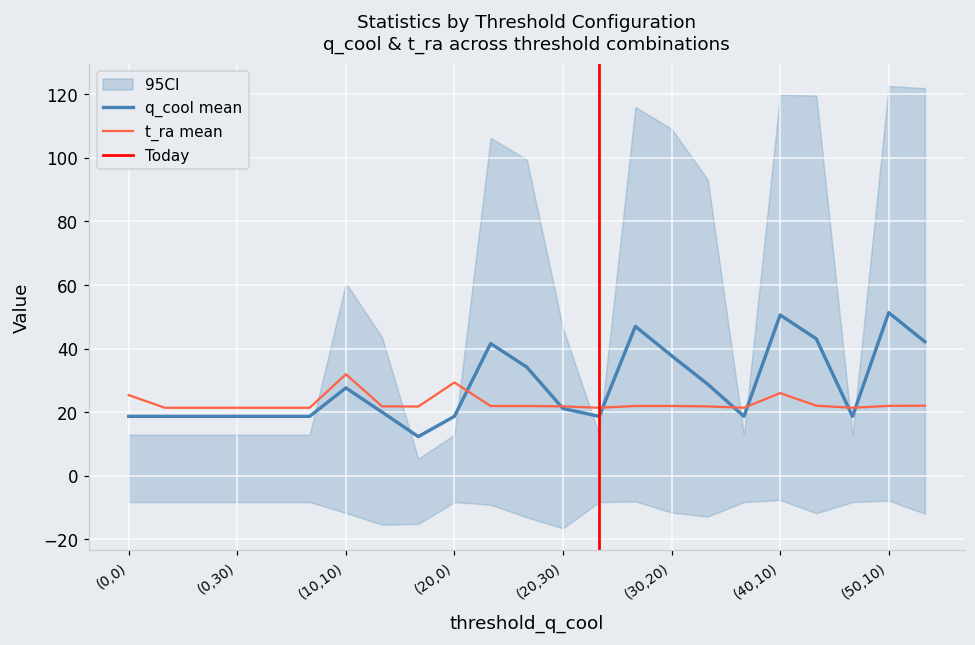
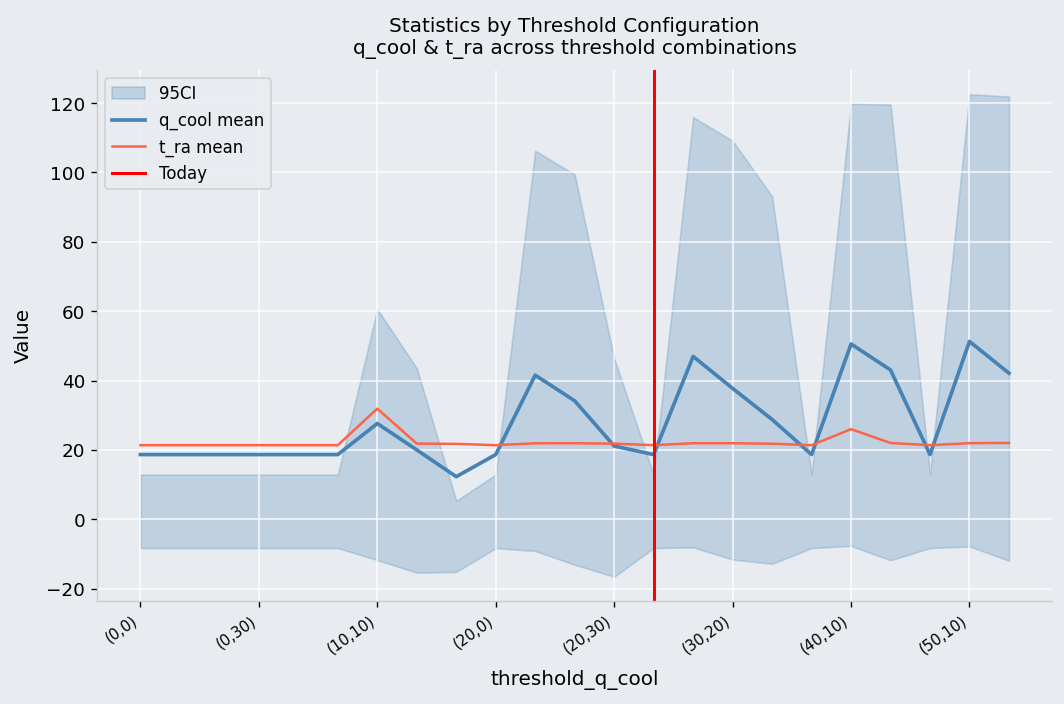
t_ra mean, (0,0): 25 -> 21
t_ra mean, (20,0): 29 -> 21
